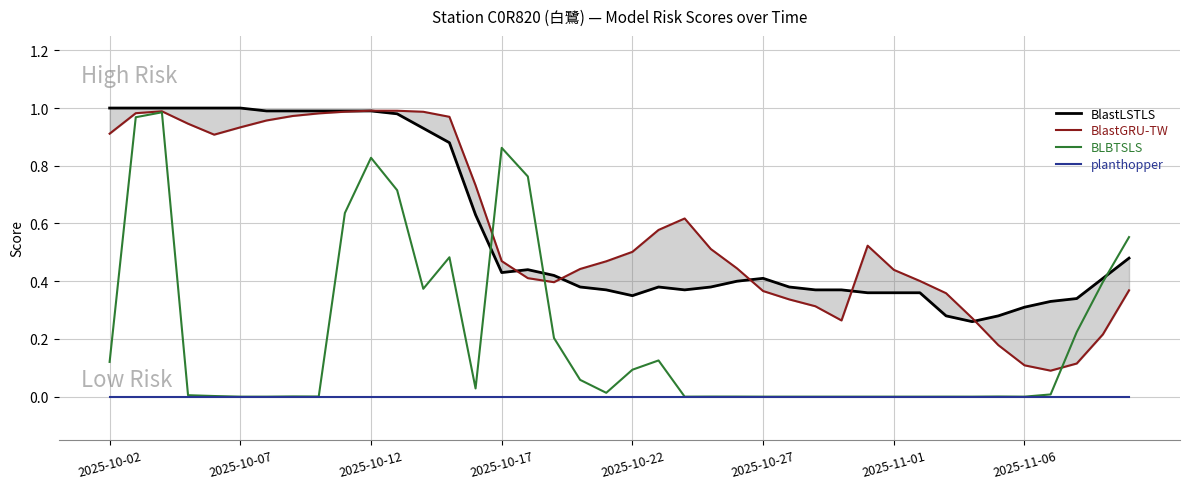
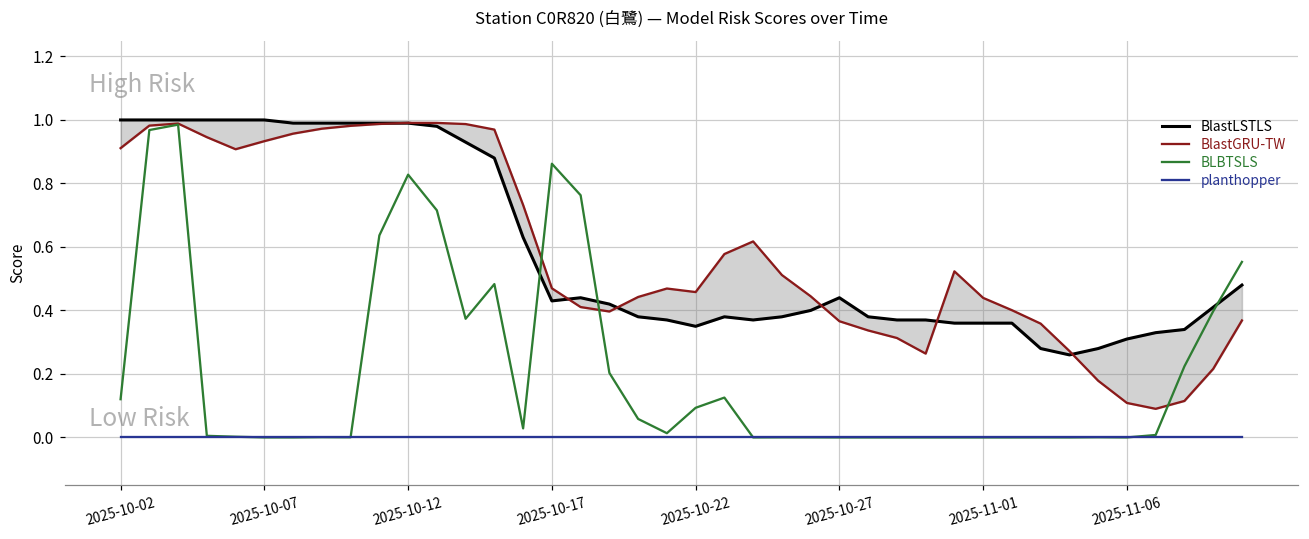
BlastGRU-TW, 2025-10-22: 0.50 -> 0.46
BlastLSTLS, 2025-10-27: 0.41 -> 0.44
